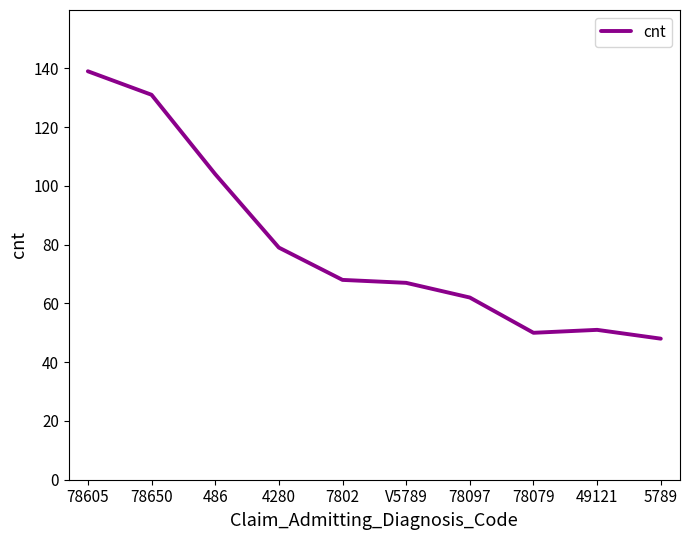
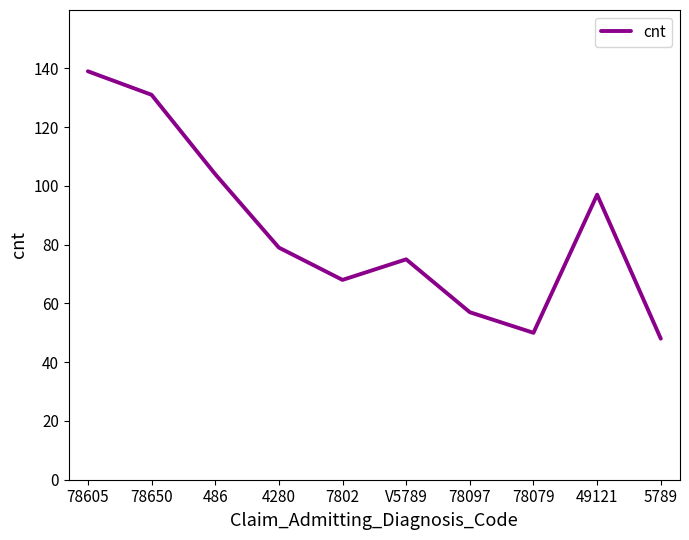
V5789: 67 -> 75
78097: 62 -> 57
49121: 51 -> 97
